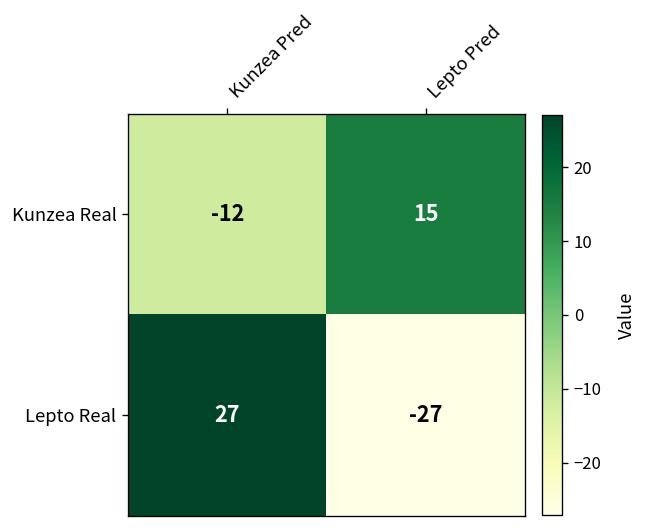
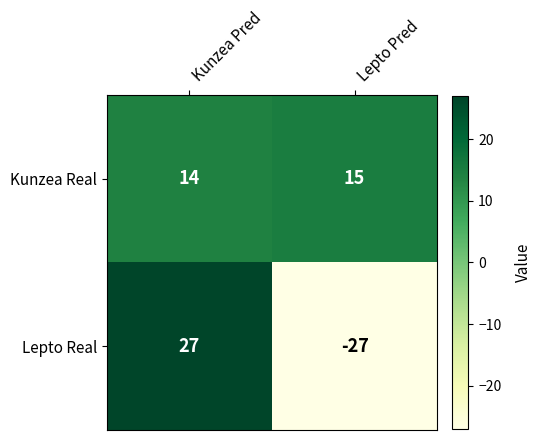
Kunzea Real, Kunzea Pred: -12 -> 14
